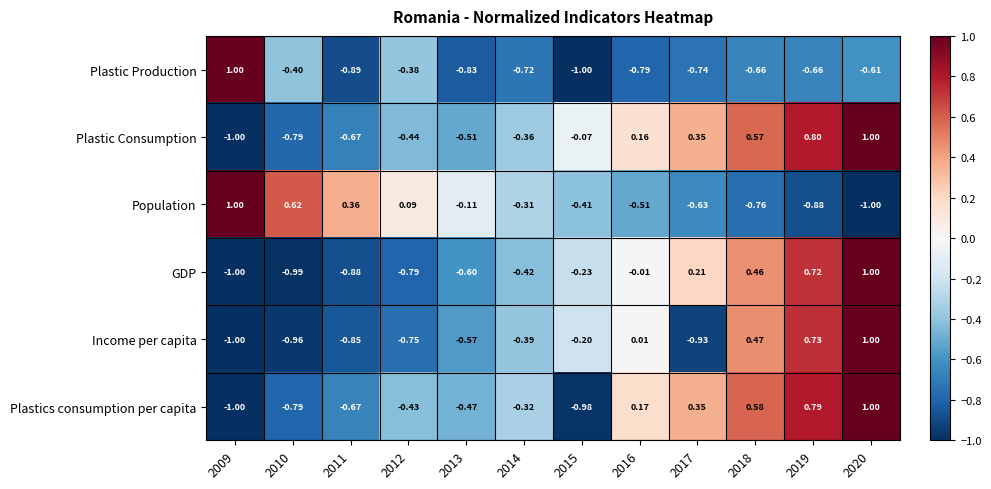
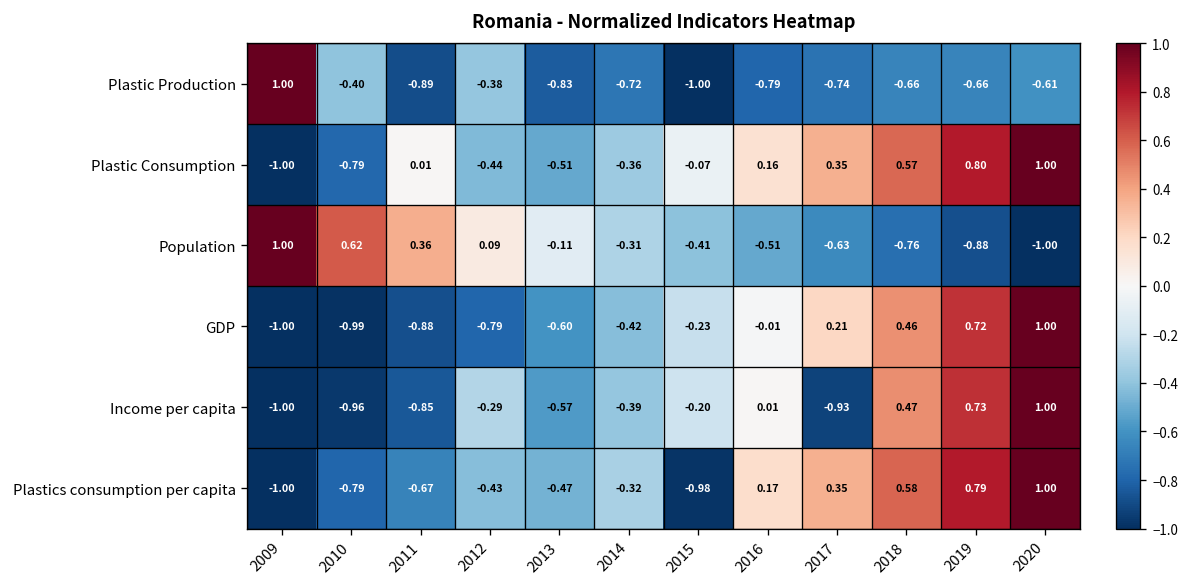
Plastic Consumption, 2011: -0.67 -> 0.01
Income per capita, 2012: -0.75 -> -0.29
